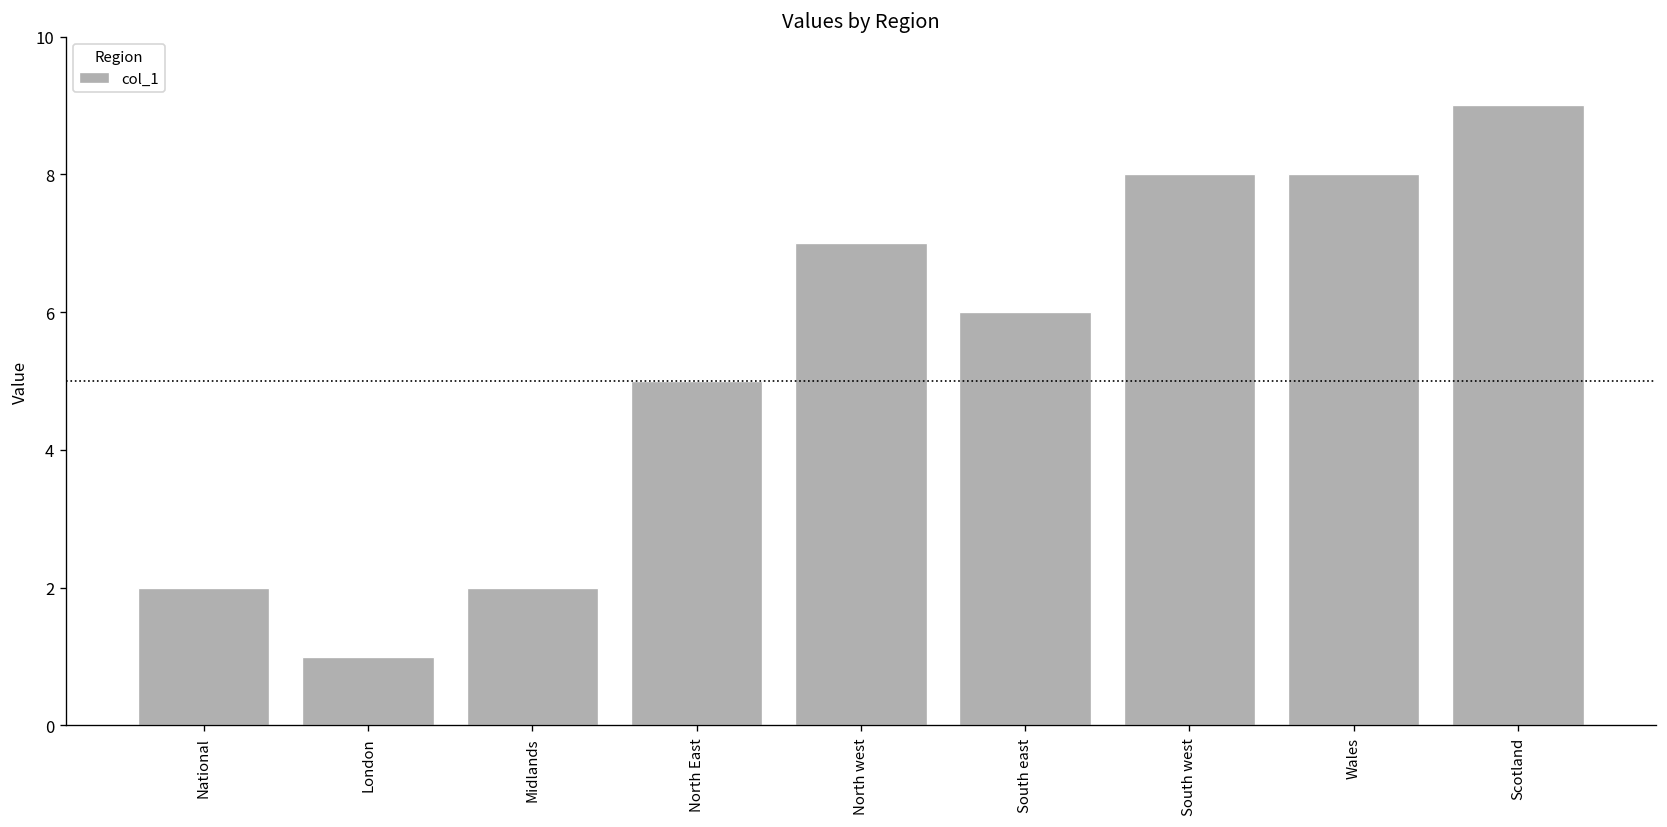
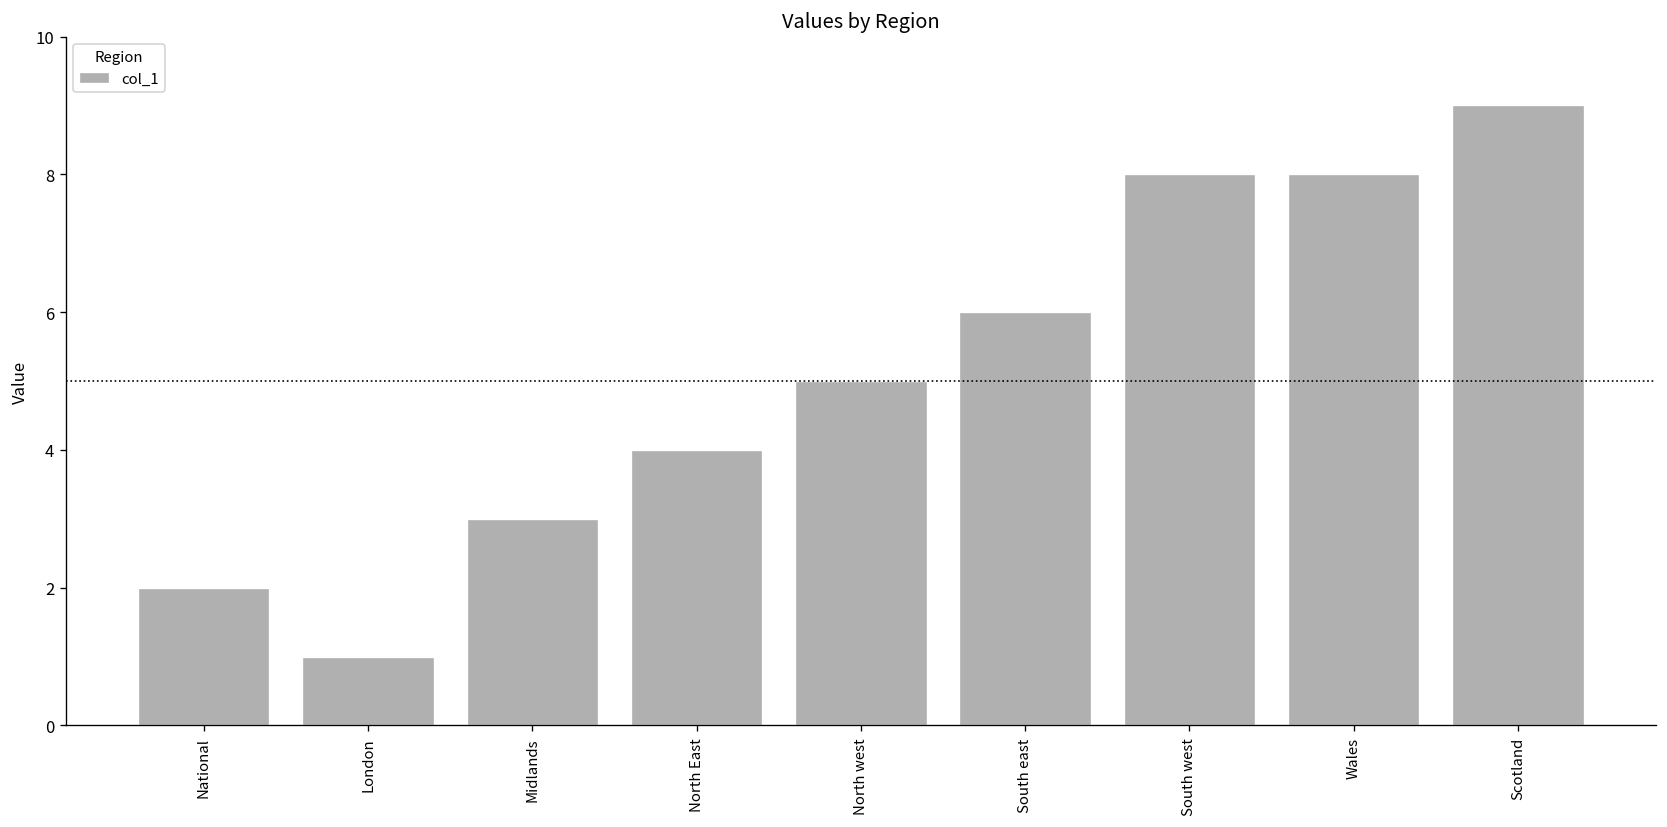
Midlands: 2 -> 3
North East: 5 -> 4
North west: 7 -> 5
